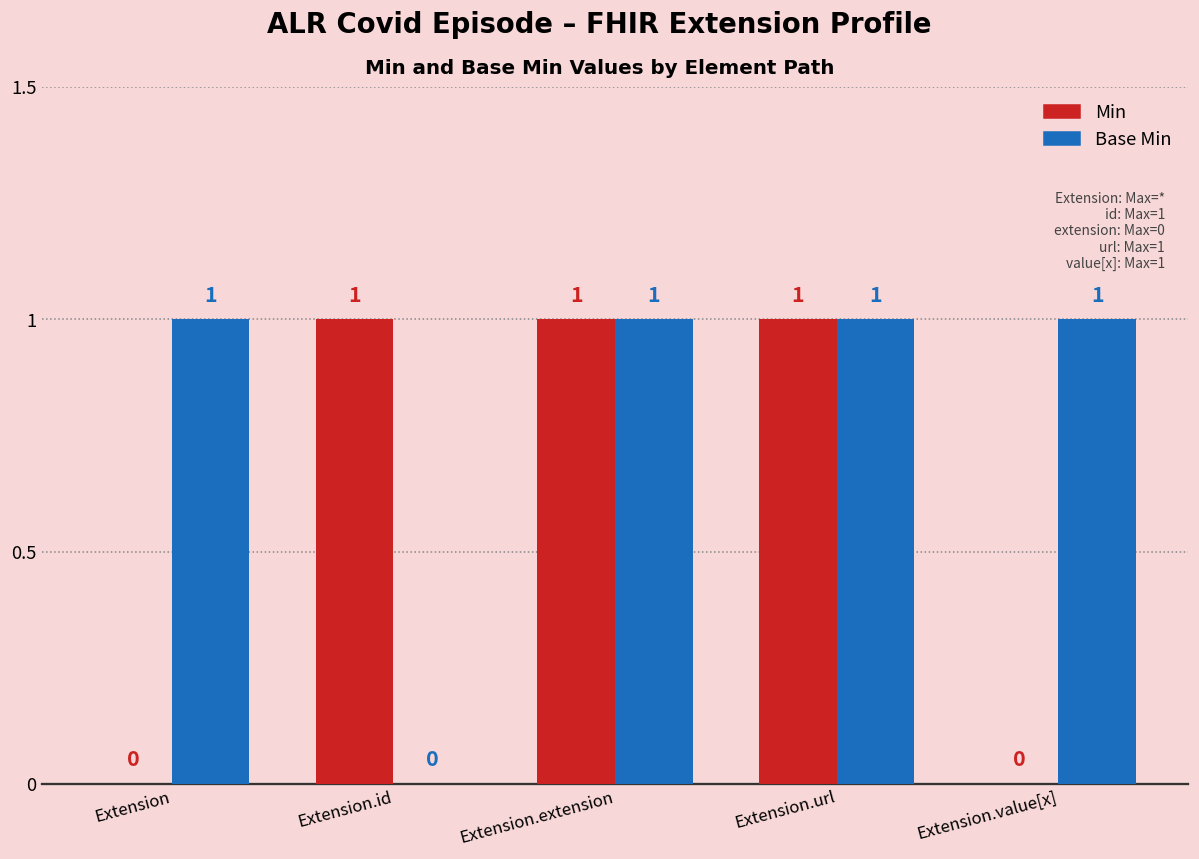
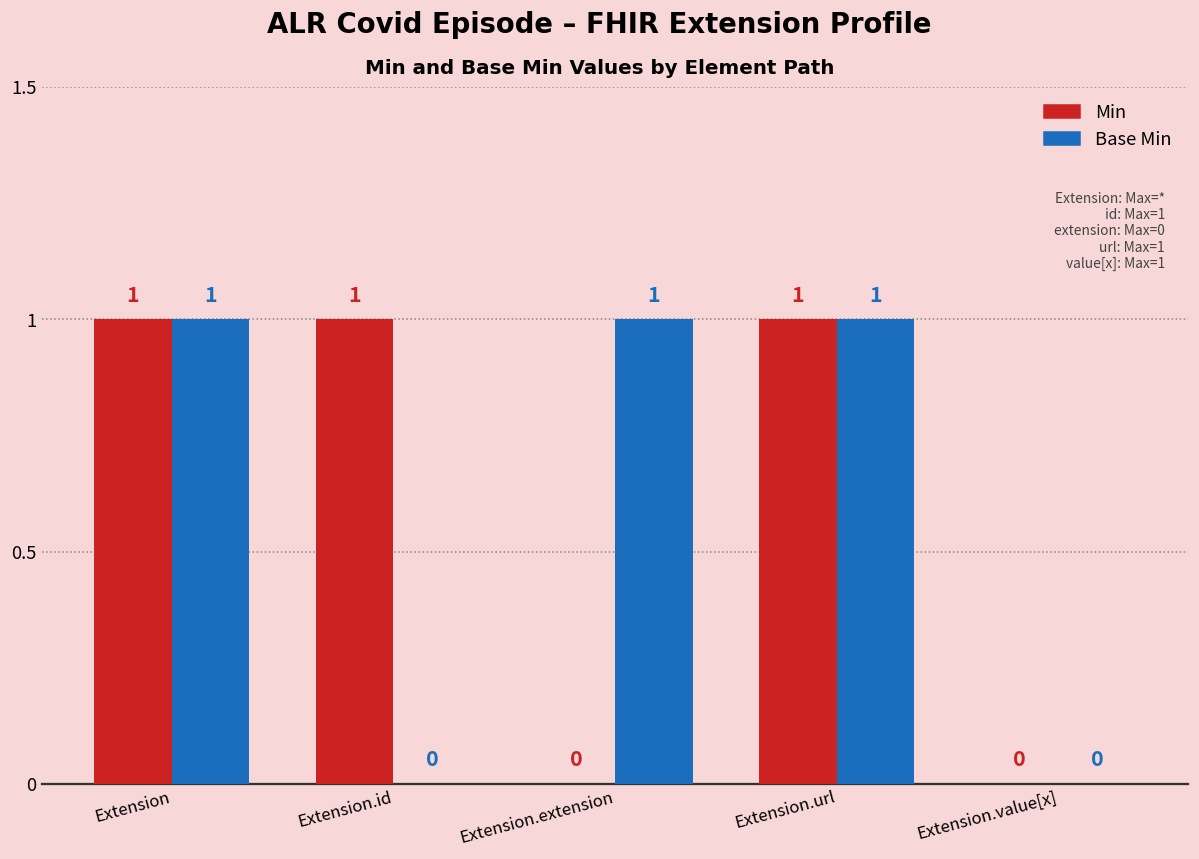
Min, Extension: 0 -> 1
Min, Extension.extension: 1 -> 0
Base Min, Extension.value[x]: 1 -> 0
